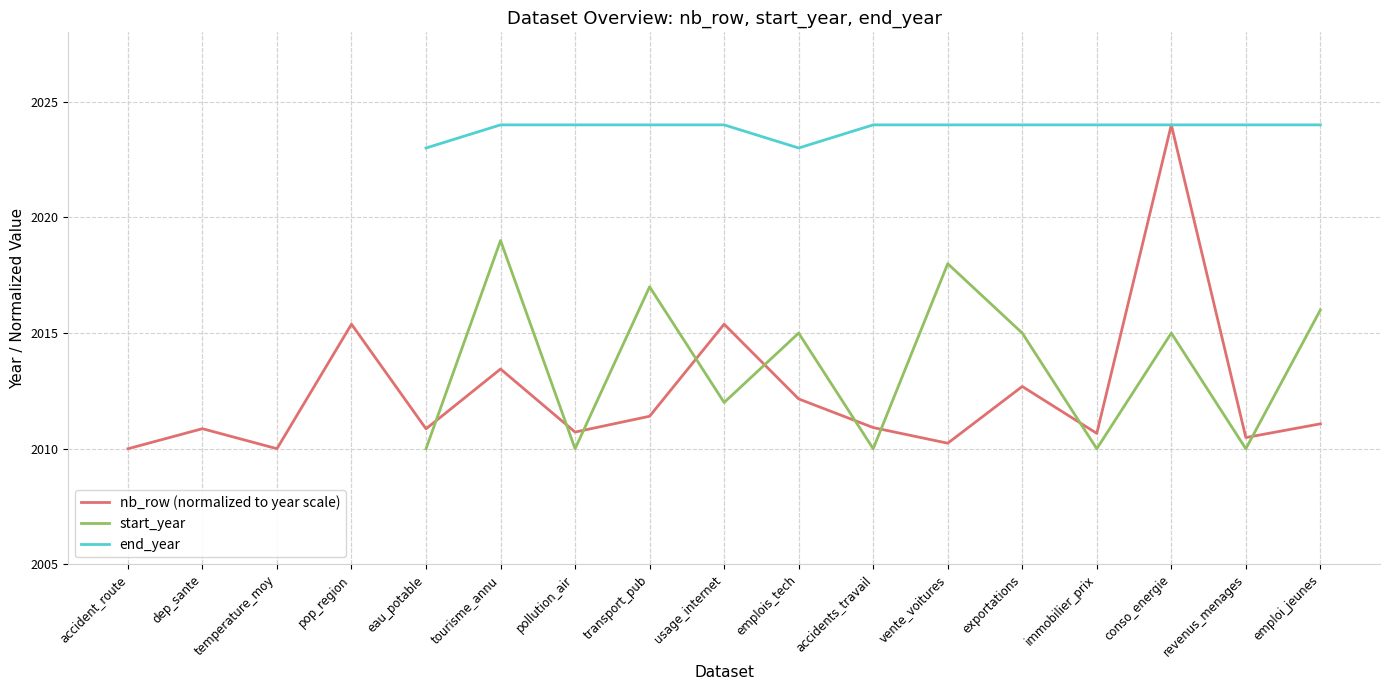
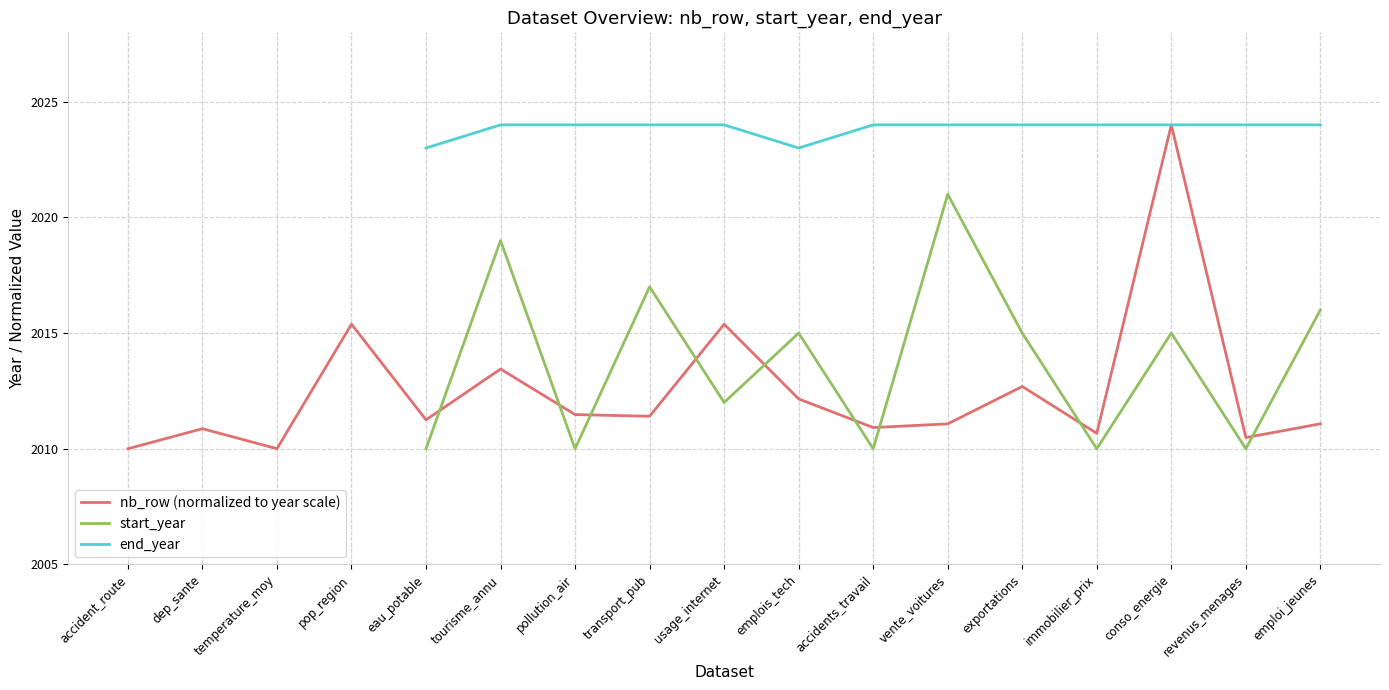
nb_row (normalized to year scale), eau_potable: 2010.9 -> 2011.3
nb_row (normalized to year scale), pollution_air: 2010.7 -> 2011.5
nb_row (normalized to year scale), vente_voitures: 2010.2 -> 2011.1
start_year, vente_voitures: 2018 -> 2021
